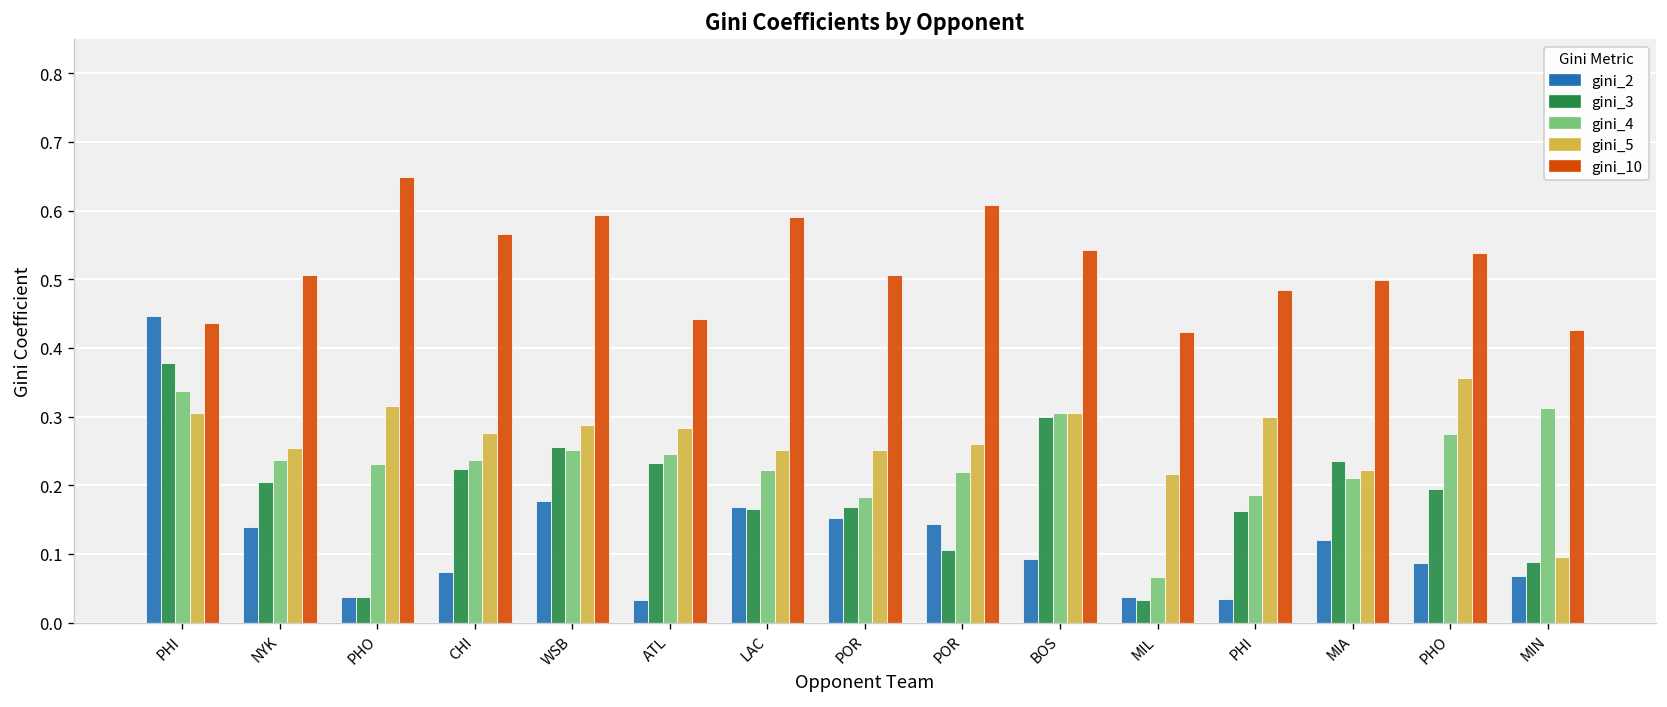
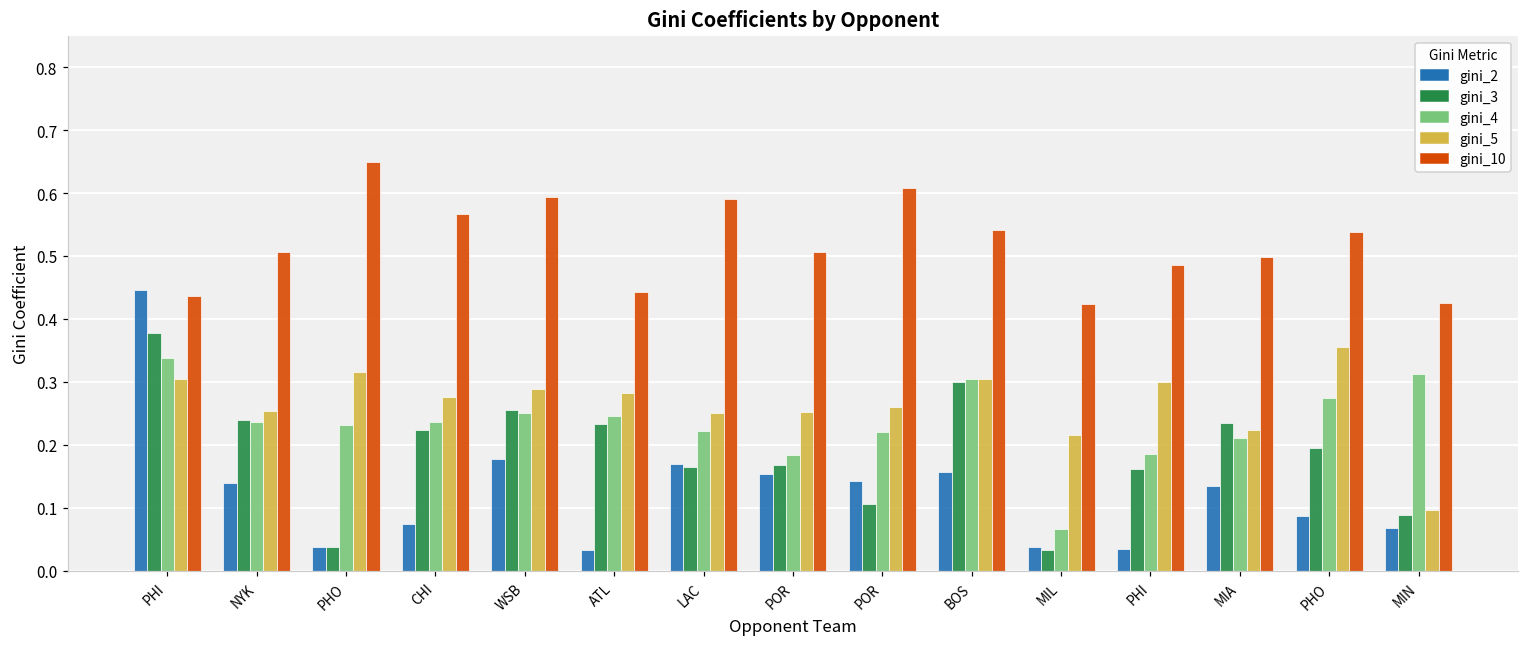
gini_3, NYK: 0.21 -> 0.24
gini_2, BOS: 0.09 -> 0.16
gini_2, MIA: 0.12 -> 0.14
